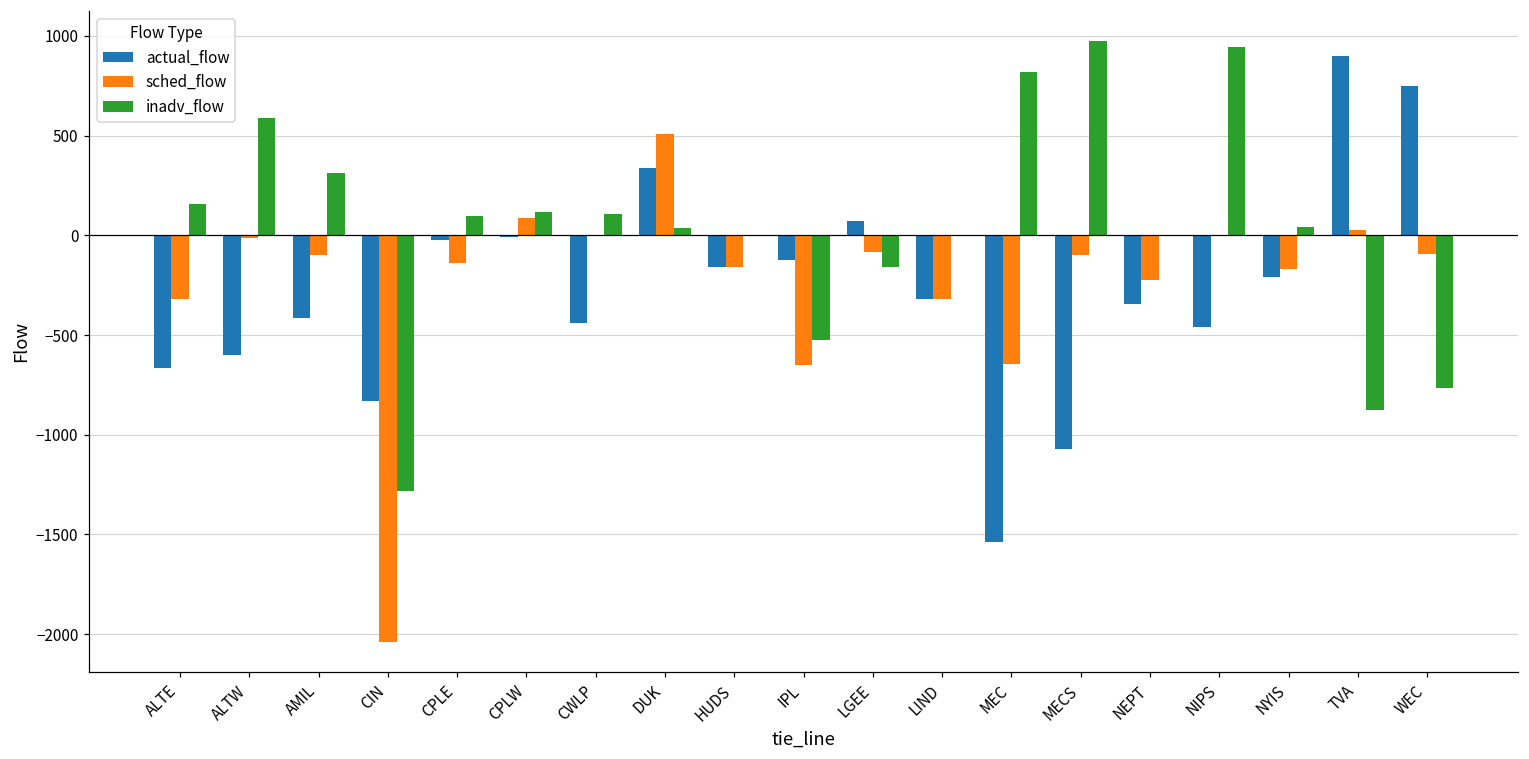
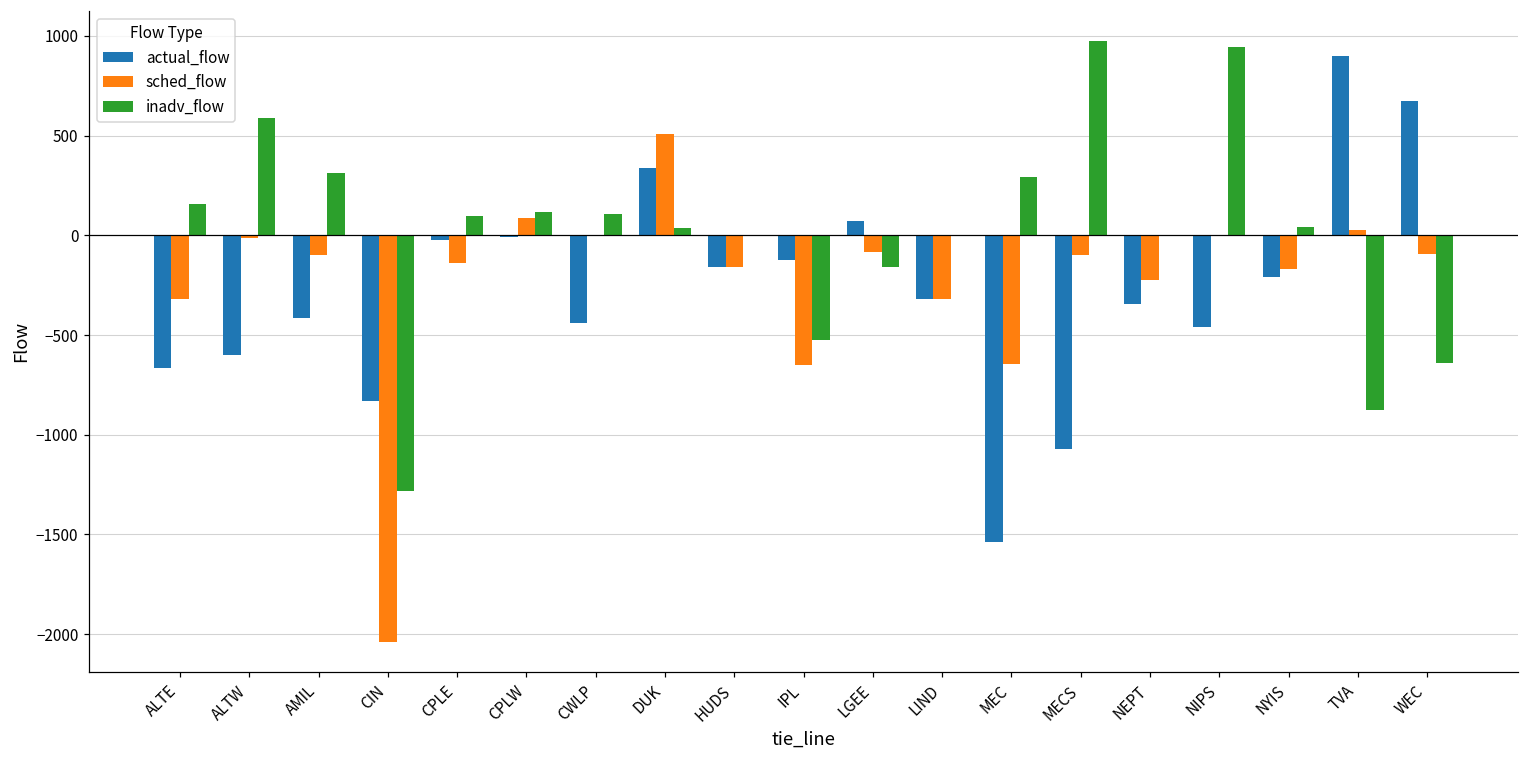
inadv_flow, MEC: 820 -> 290
actual_flow, WEC: 750 -> 670
inadv_flow, WEC: -770 -> -640
